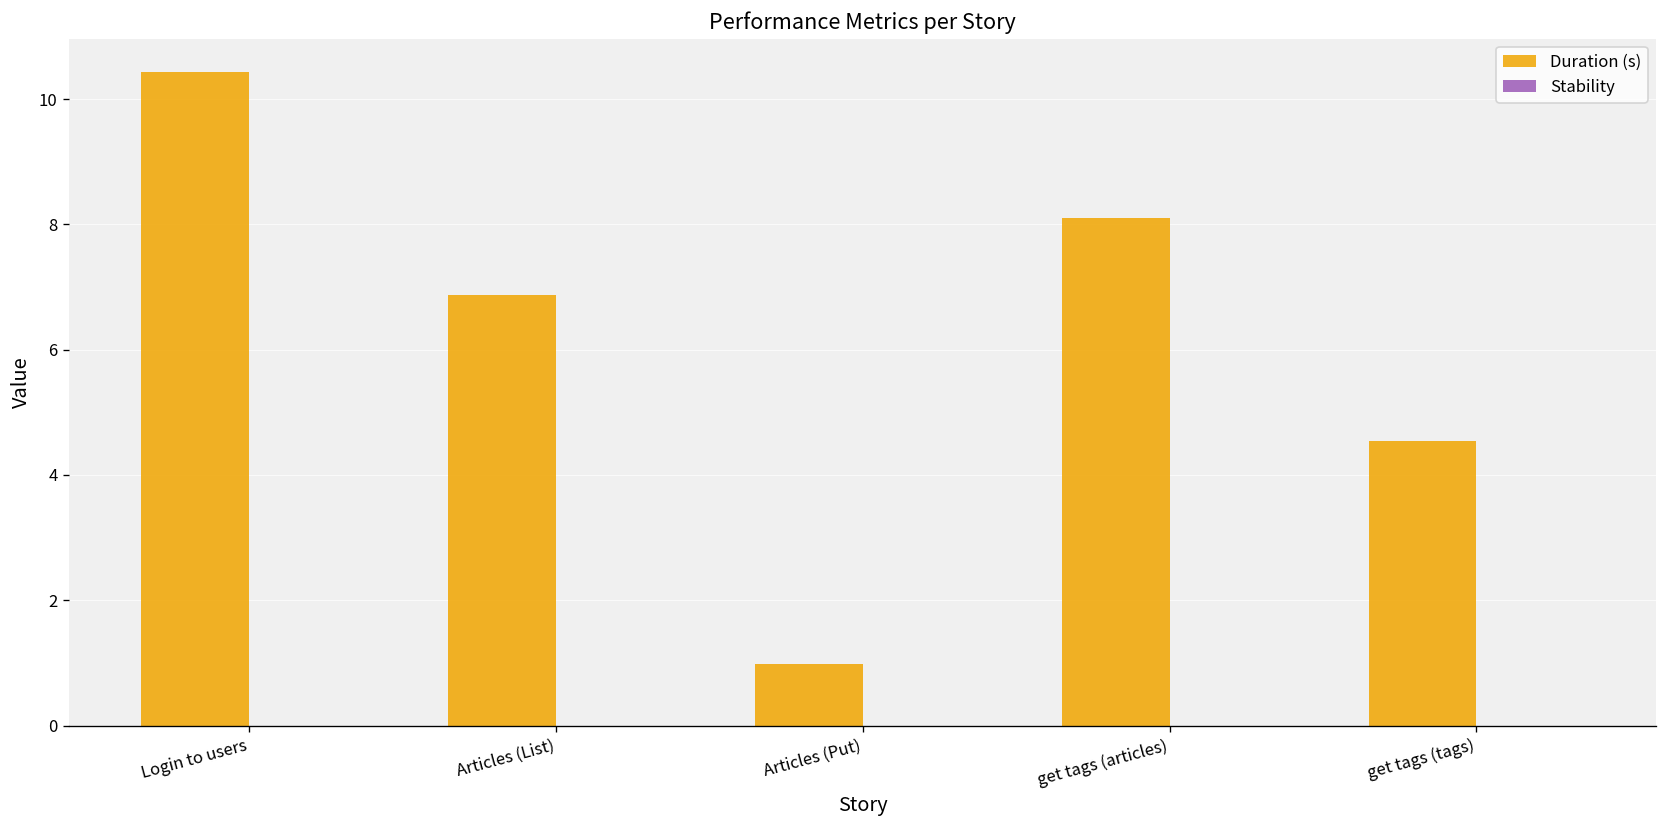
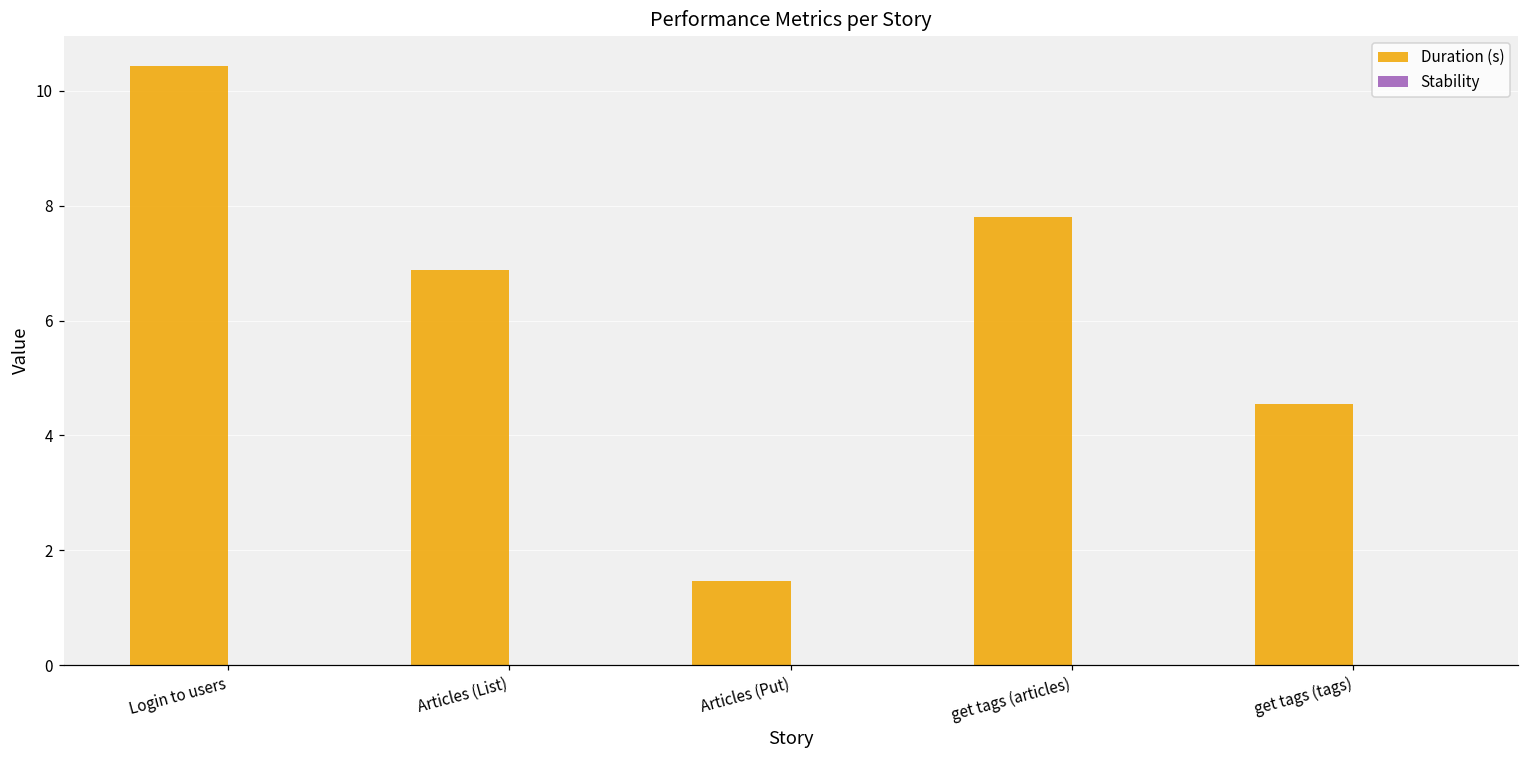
Duration (s), Articles (Put): 1.0 -> 1.5
Duration (s), get tags (articles): 8.1 -> 7.8
